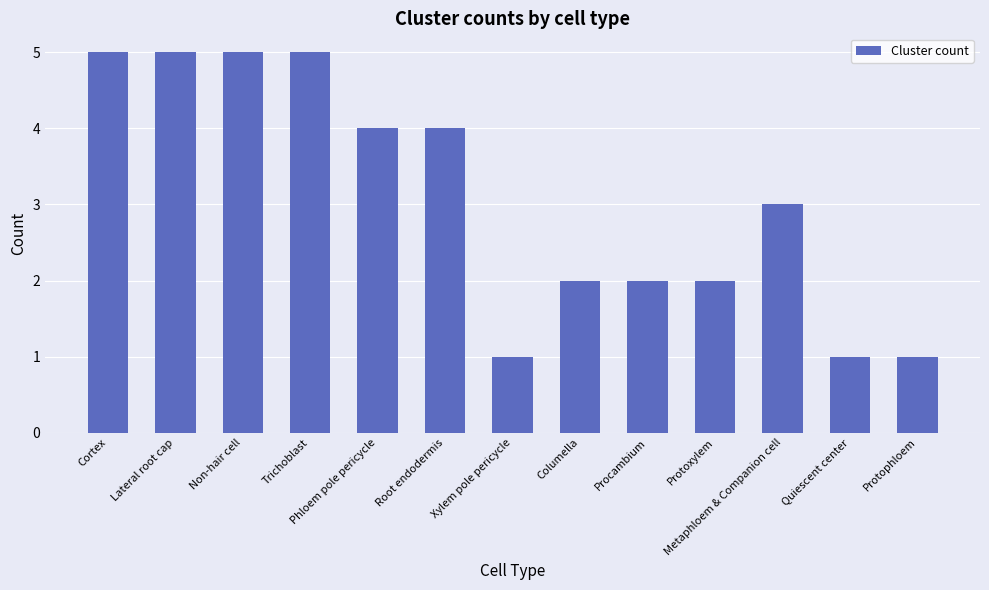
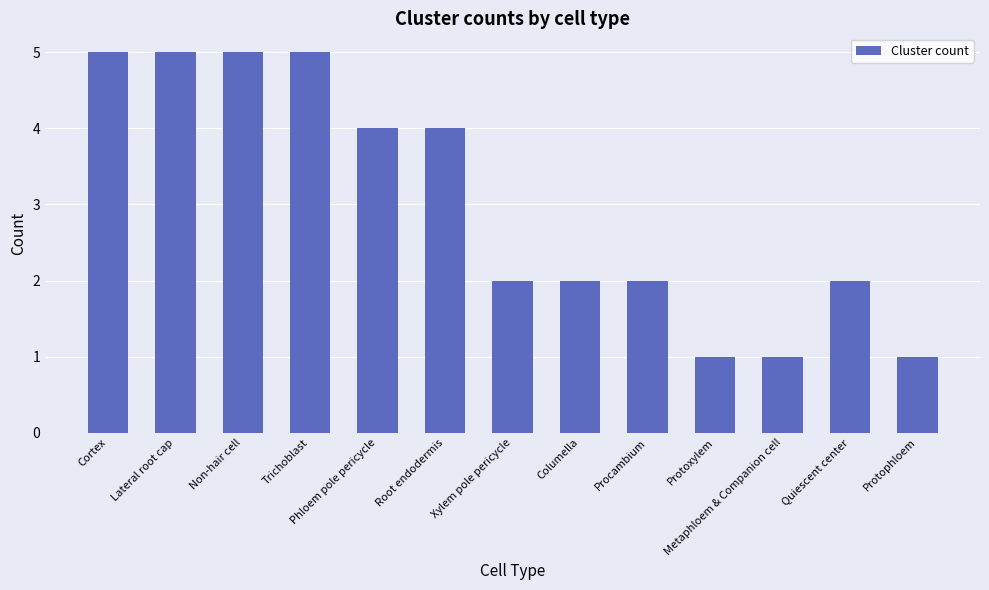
Xylem pole pericycle: 1 -> 2
Protoxylem: 2 -> 1
Metaphloem & Companion cell: 3 -> 1
Quiescent center: 1 -> 2
